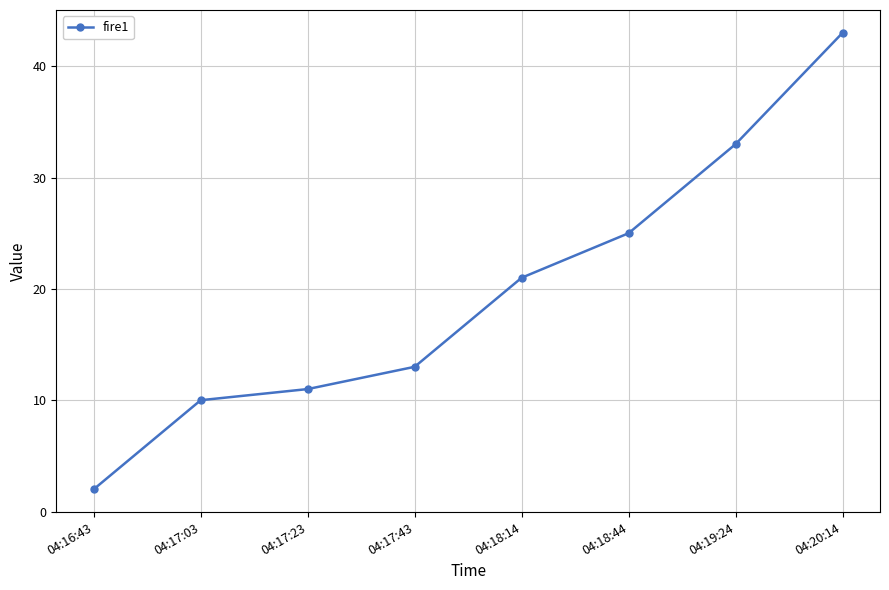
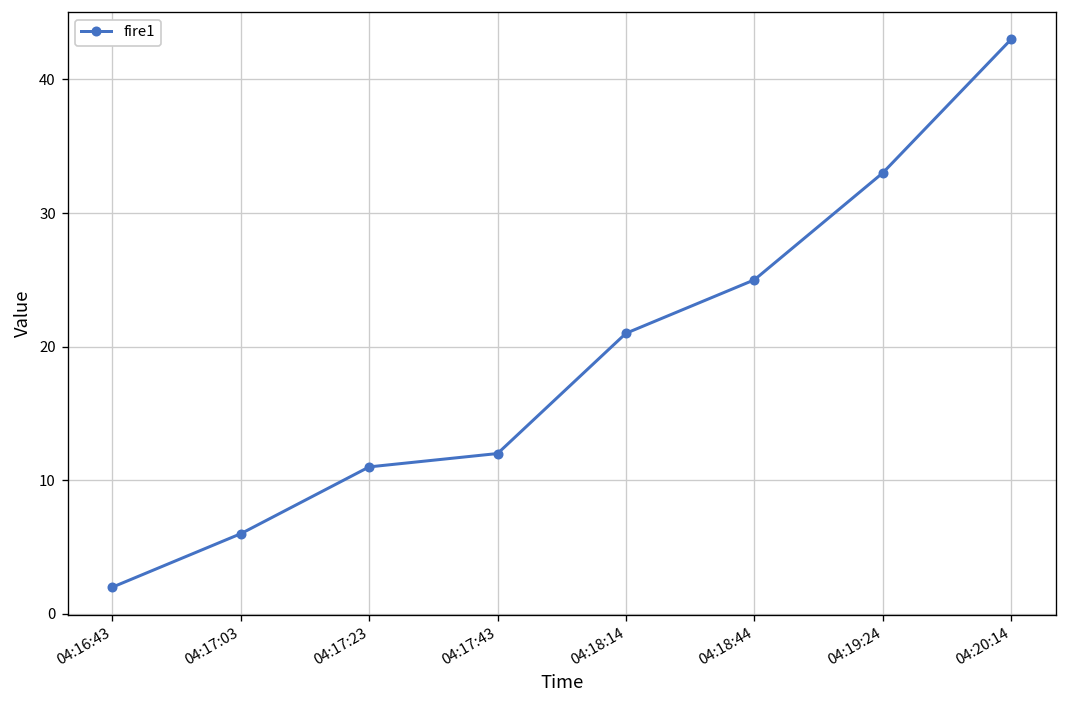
04:17:03: 10 -> 6
04:17:43: 13 -> 12
